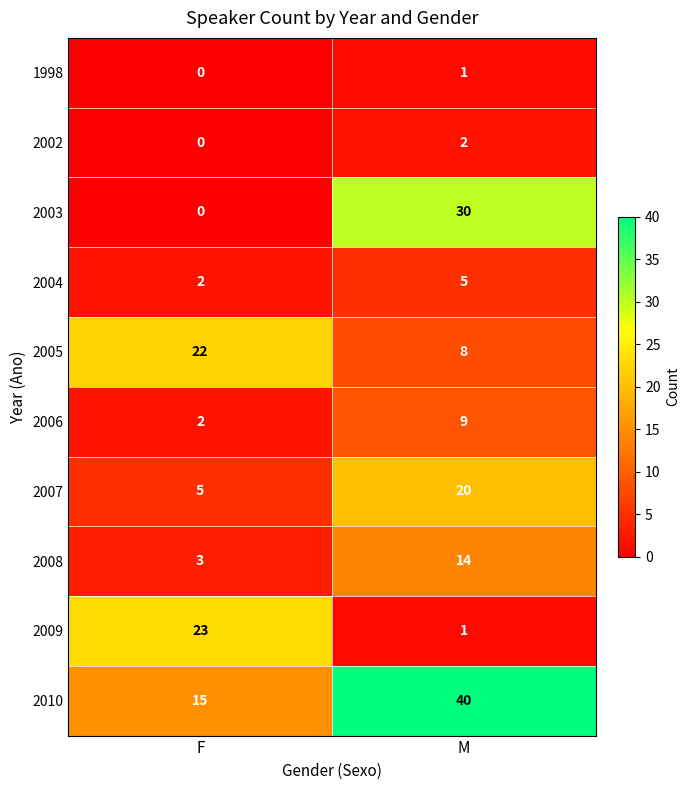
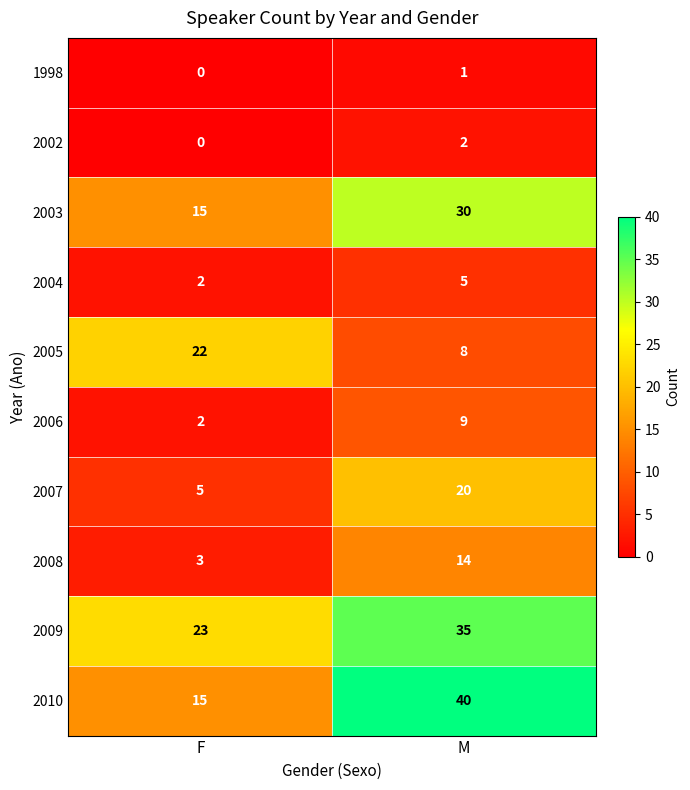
2003, F: 0 -> 15
2009, M: 1 -> 35
